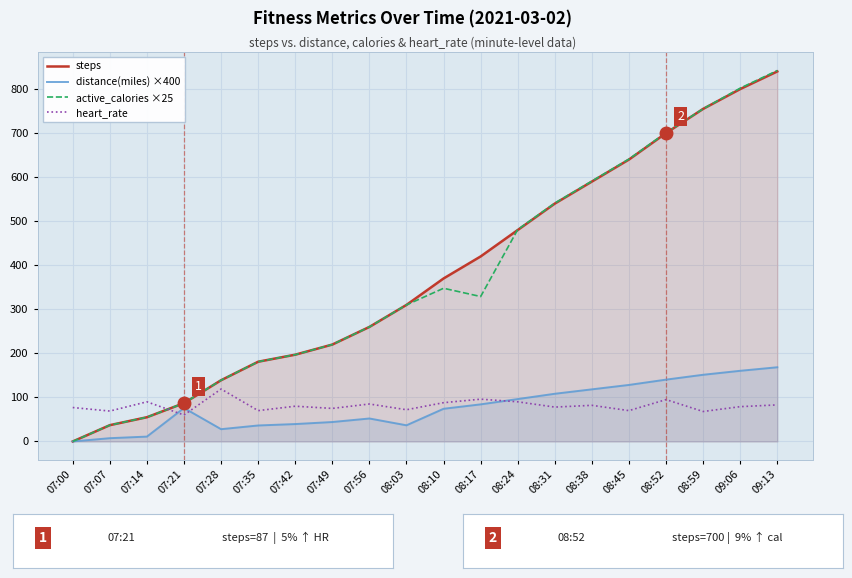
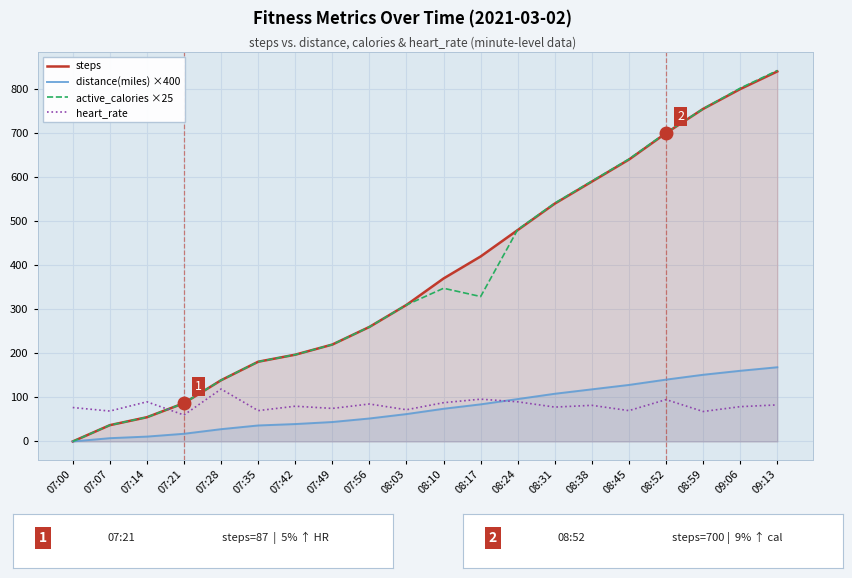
distance(miles) ×400, 07:21: 80 -> 20
distance(miles) ×400, 08:03: 40 -> 60
